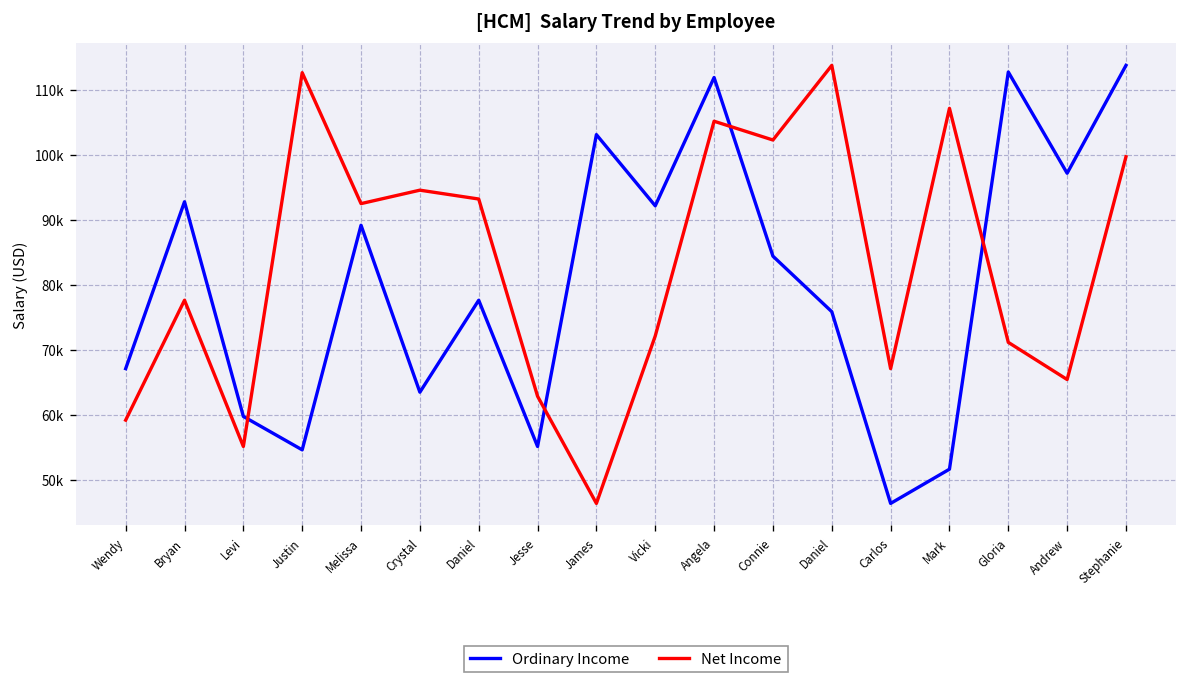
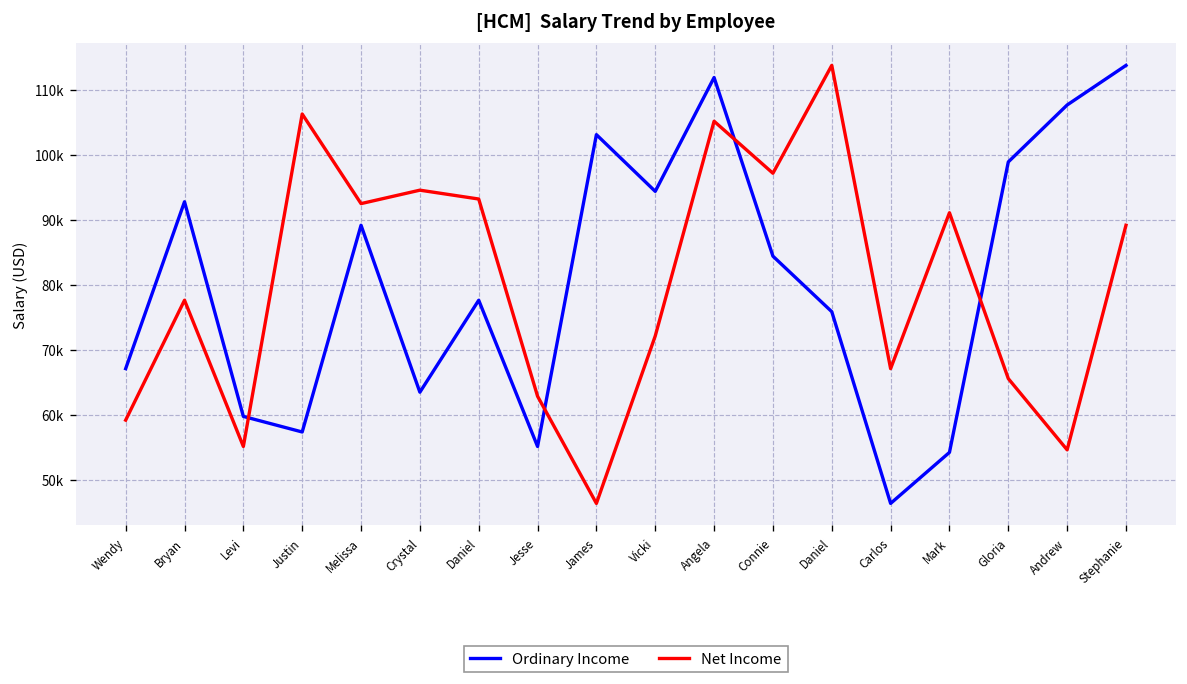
Ordinary Income, Justin: 55000 -> 57000
Net Income, Justin: 113000 -> 106000
Ordinary Income, Vicki: 92000 -> 94000
Net Income, Connie: 102000 -> 97000
Ordinary Income, Mark: 52000 -> 54000
Net Income, Mark: 107000 -> 91000
Ordinary Income, Gloria: 113000 -> 99000
Net Income, Gloria: 71000 -> 66000
Ordinary Income, Andrew: 97000 -> 108000
Net Income, Andrew: 65000 -> 55000
Net Income, Stephanie: 100000 -> 89000
